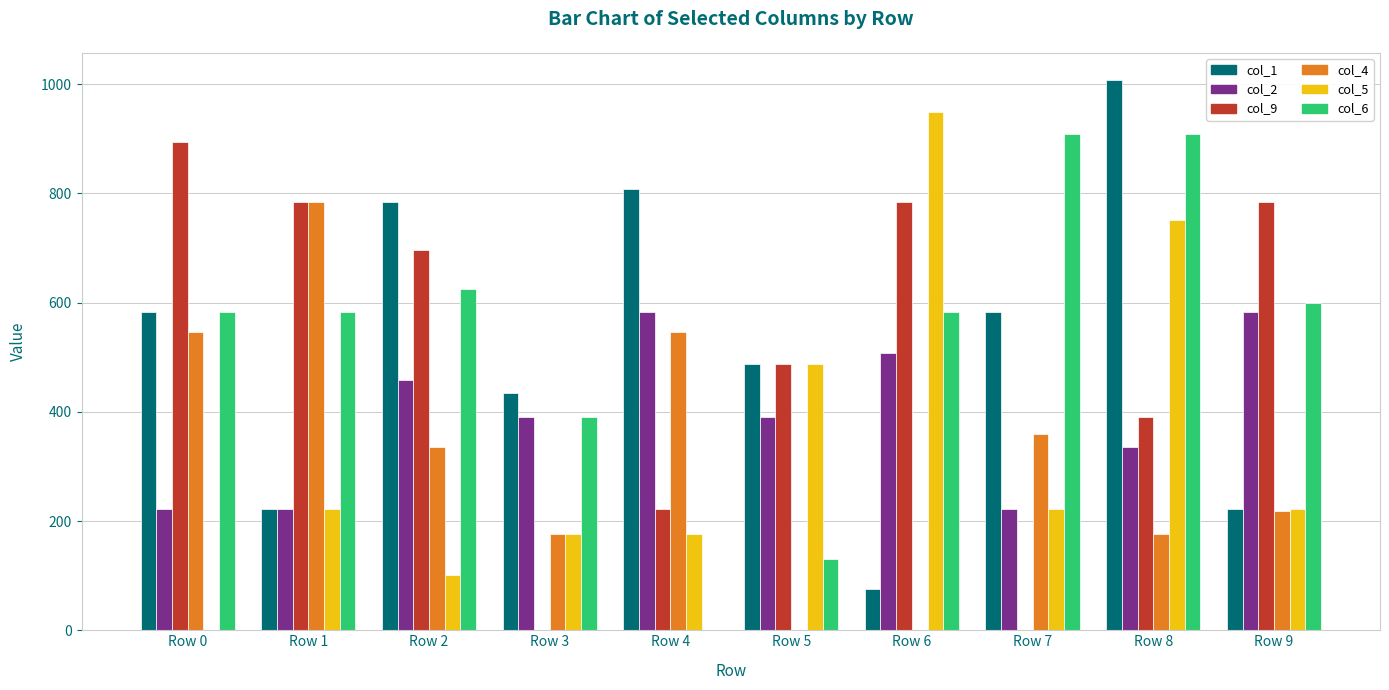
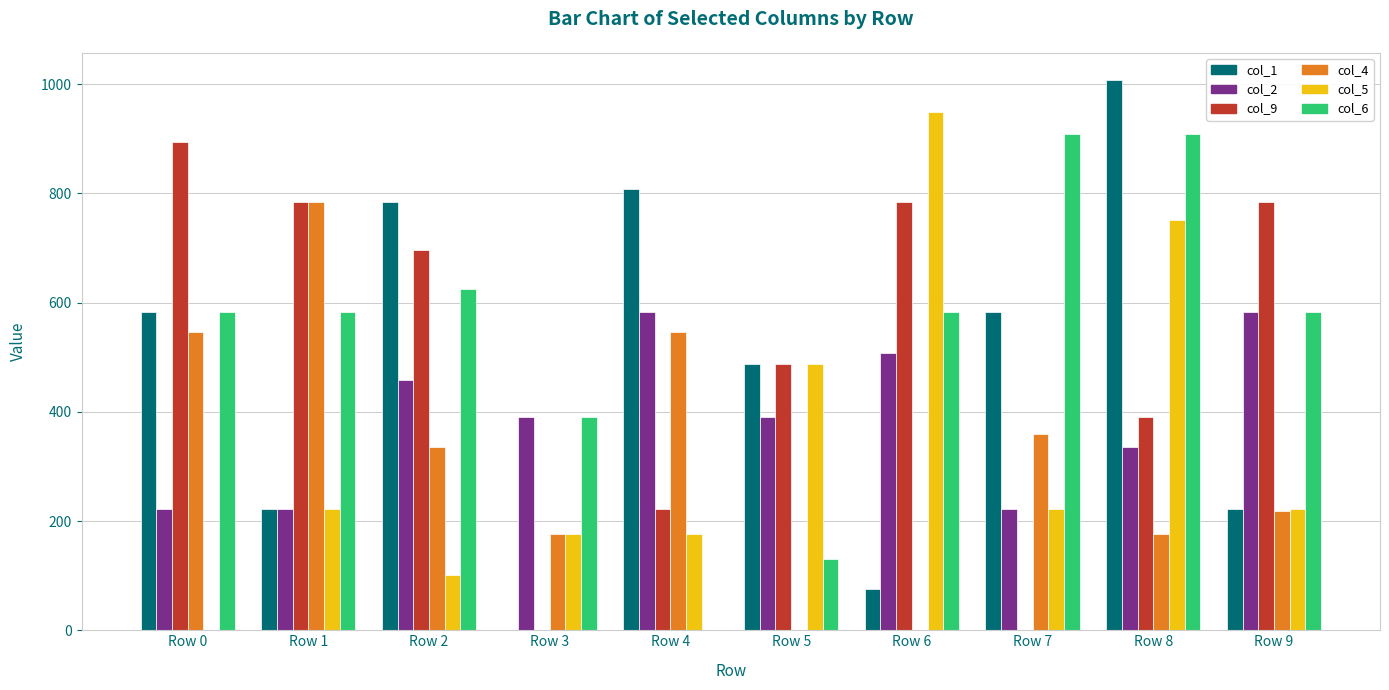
col_1, Row 3: 430 -> 0
col_6, Row 9: 600 -> 580
